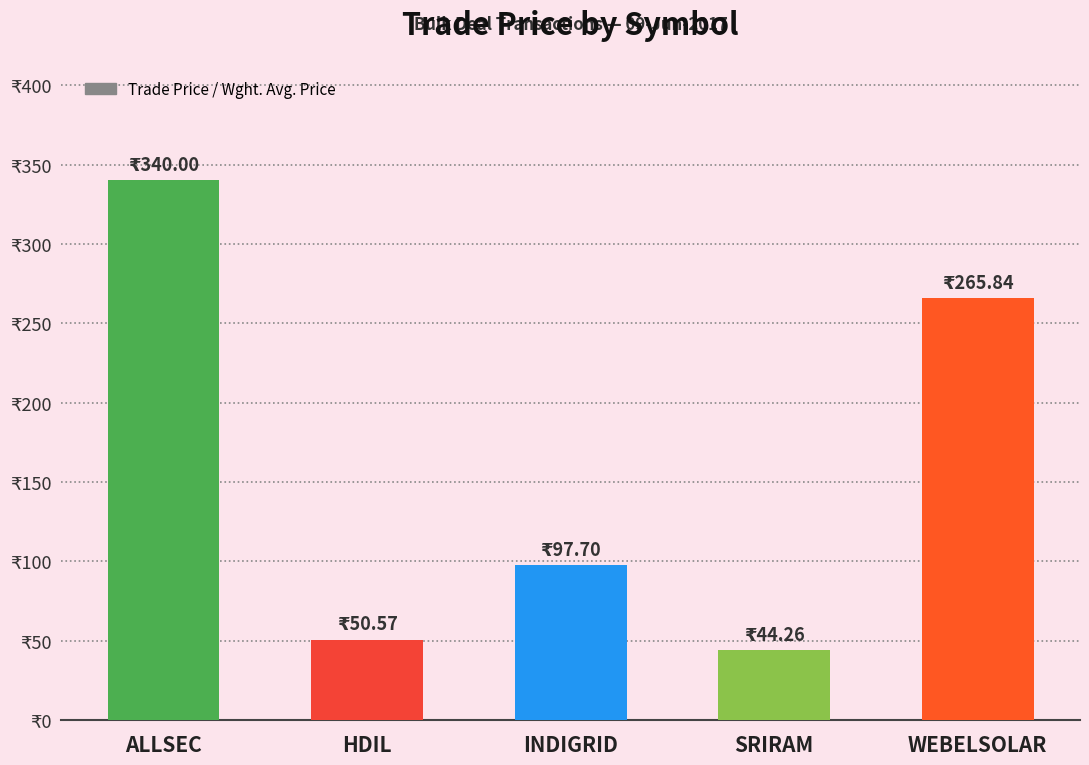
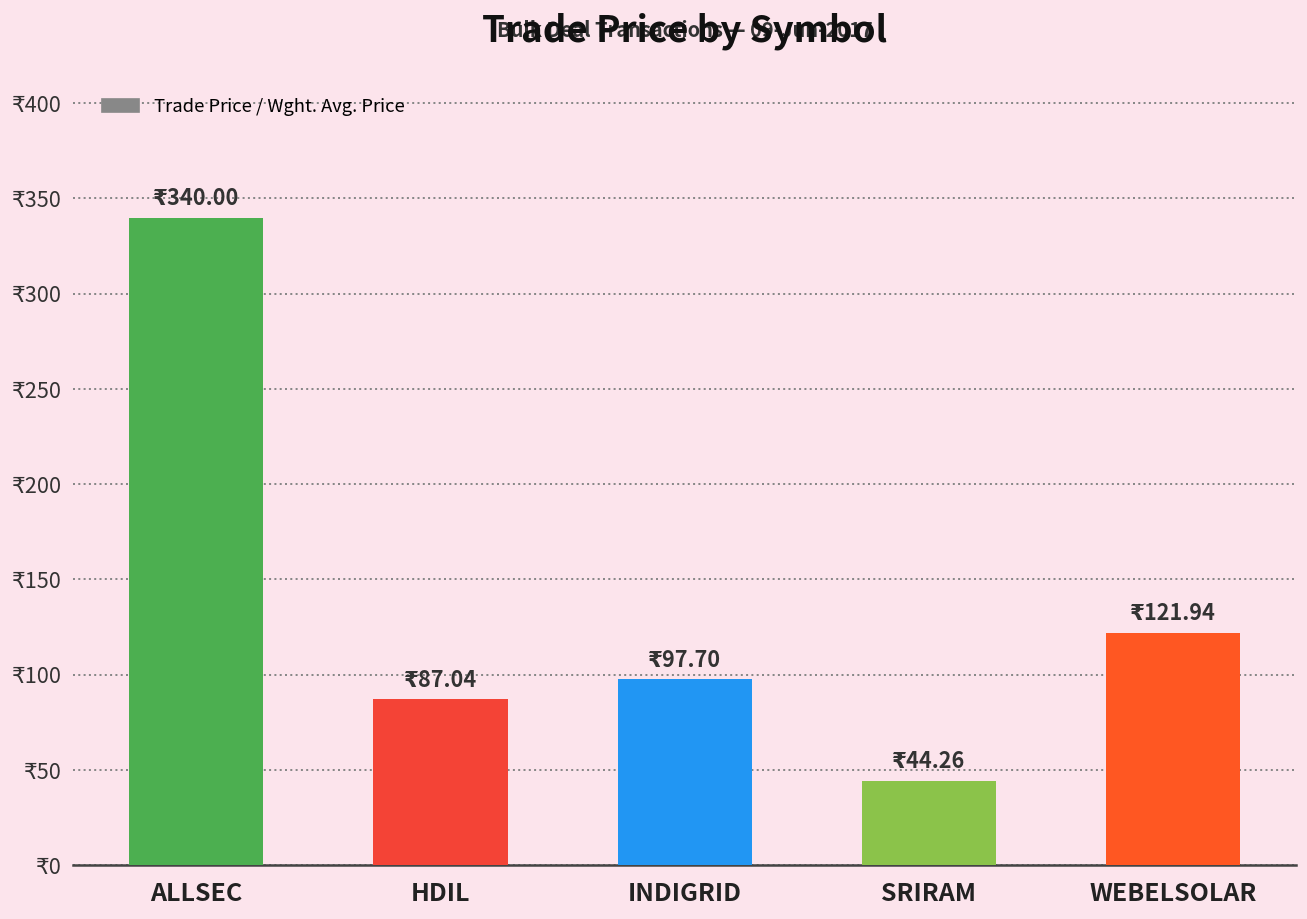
HDIL: 50.57 -> 87.04
WEBELSOLAR: 265.84 -> 121.94
